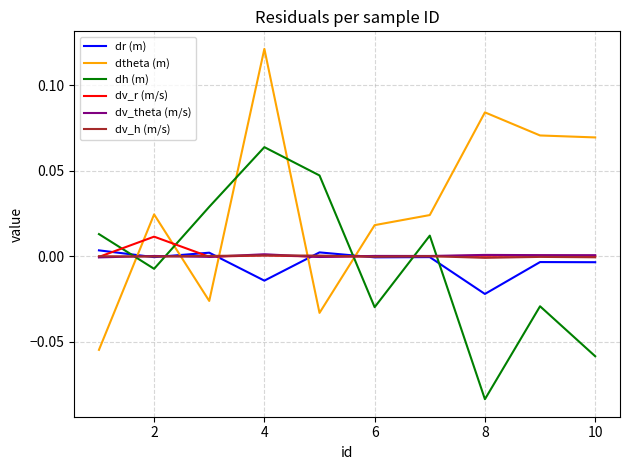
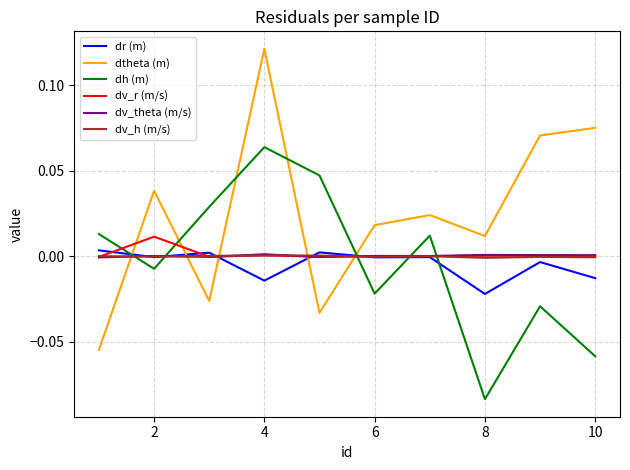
dtheta (m), 2: 0.025 -> 0.038
dh (m), 6: -0.030 -> -0.022
dtheta (m), 8: 0.084 -> 0.012
dr (m), 10: -0.003 -> -0.013
dtheta (m), 10: 0.070 -> 0.075
